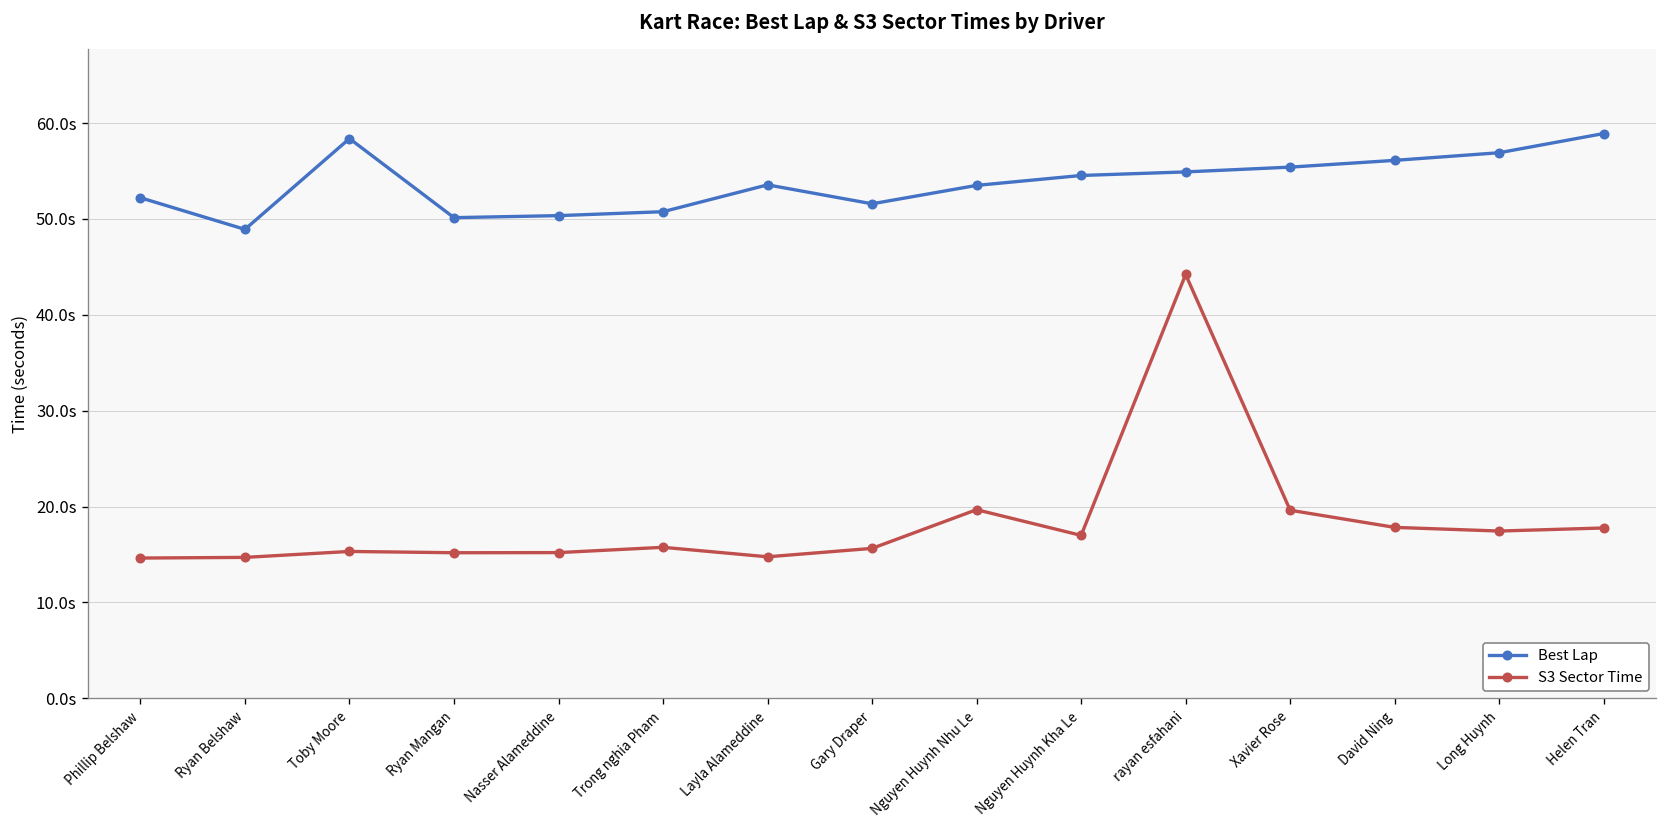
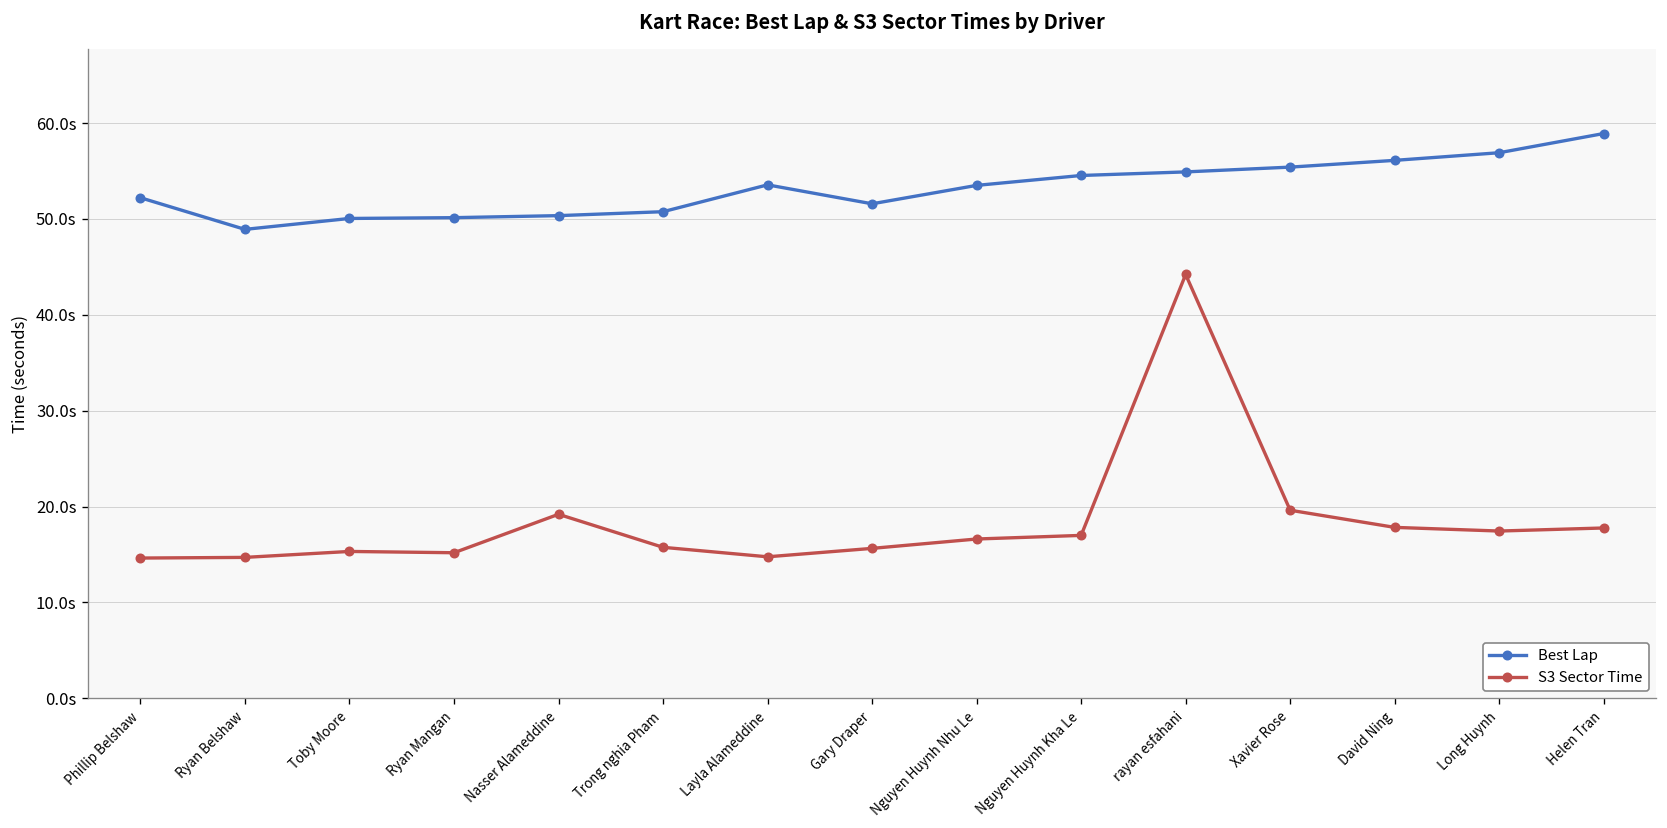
Best Lap, Toby Moore: 58s -> 50s
S3 Sector Time, Nasser Alameddine: 15s -> 19s
S3 Sector Time, Nguyen Huynh Nhu Le: 20s -> 17s
